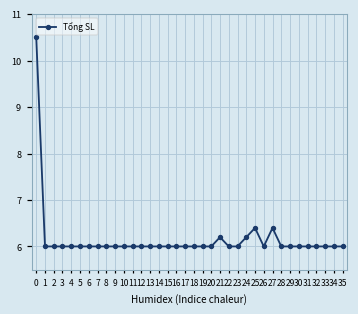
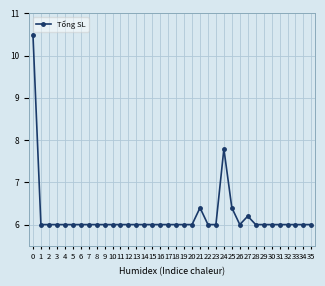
21: 6.2 -> 6.4
24: 6.2 -> 7.8
27: 6.4 -> 6.2
